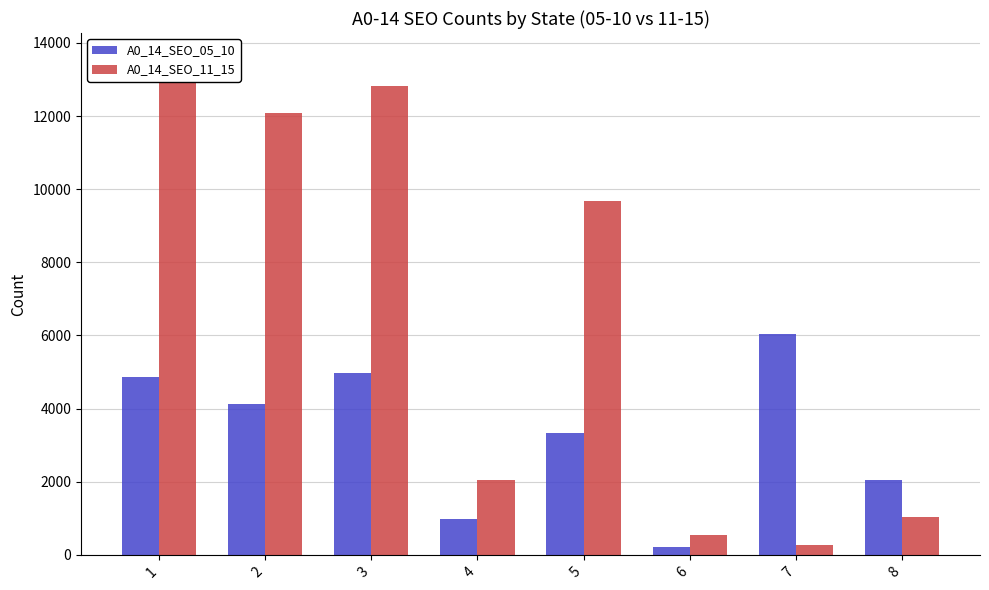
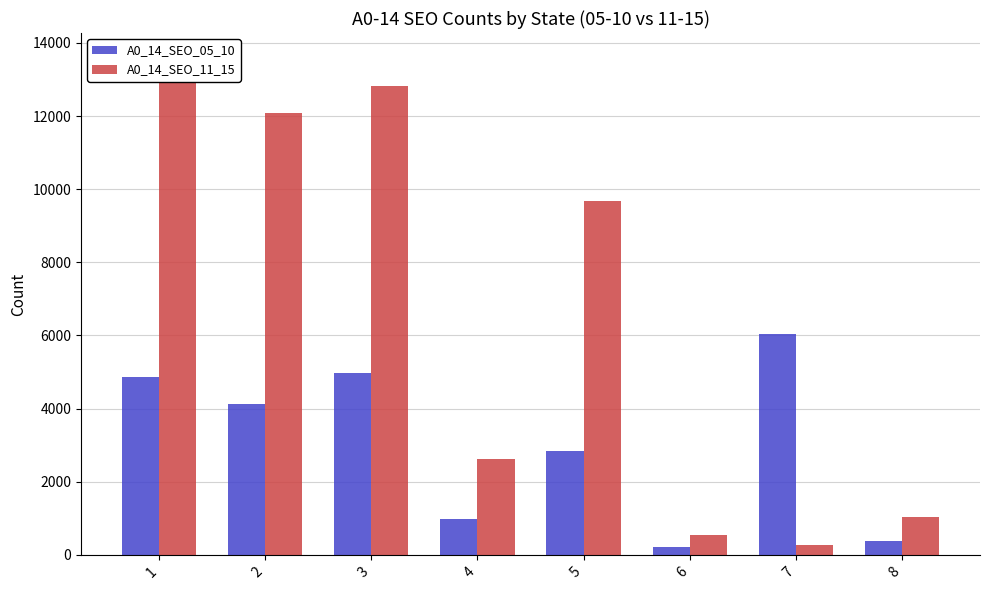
A0_14_SEO_11_15, 4: 2000 -> 2600
A0_14_SEO_05_10, 5: 3300 -> 2800
A0_14_SEO_05_10, 8: 2100 -> 400
